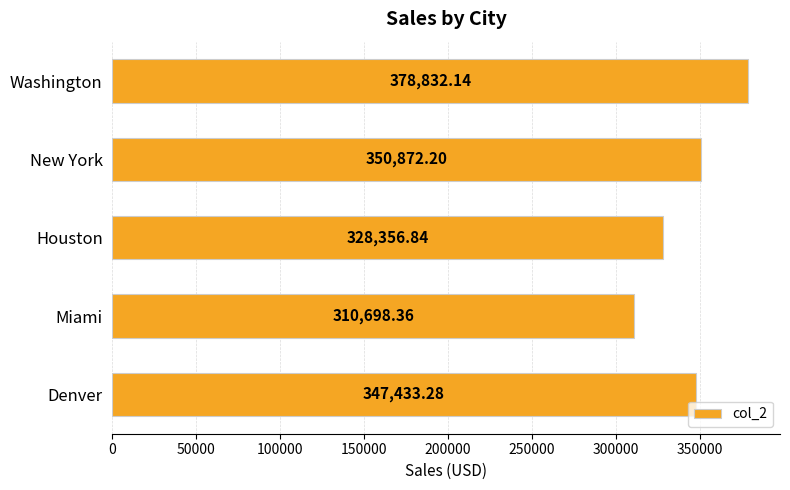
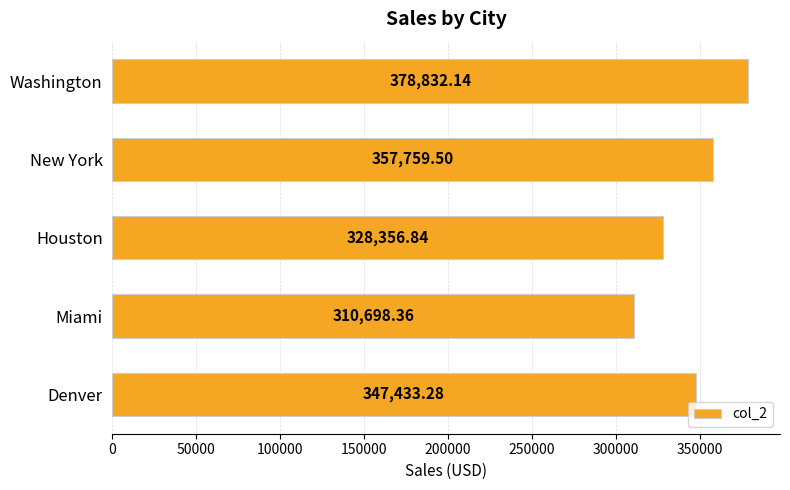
New York: 350,872.20 -> 357,759.50
